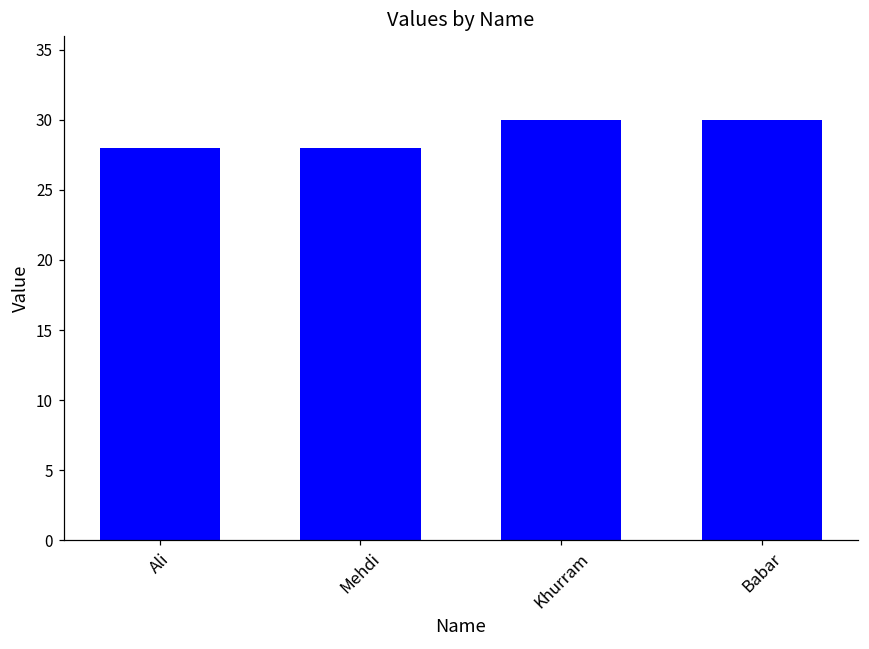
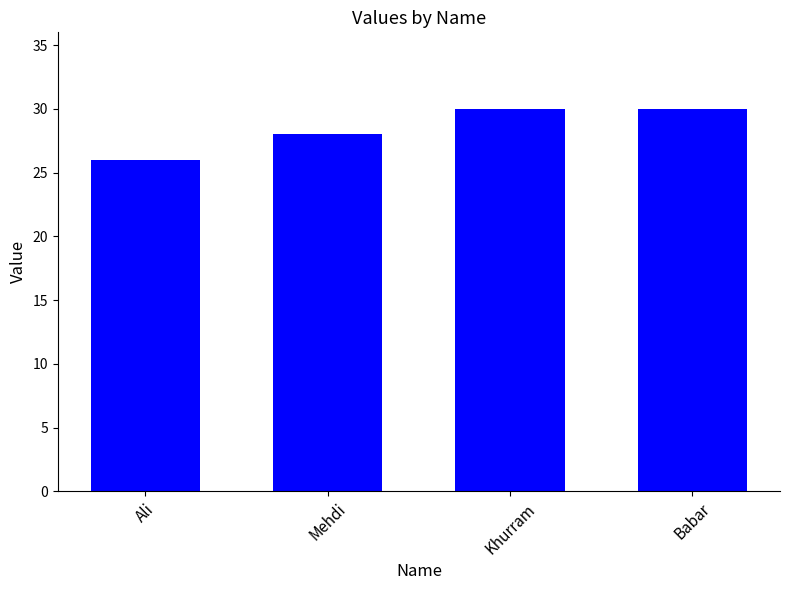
Ali: 28 -> 26
